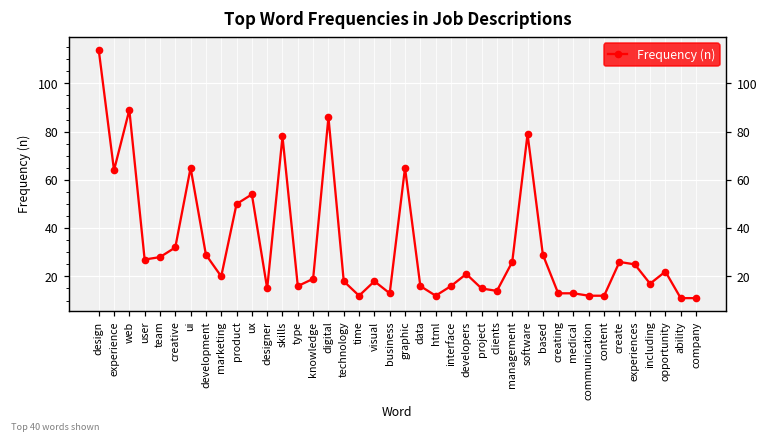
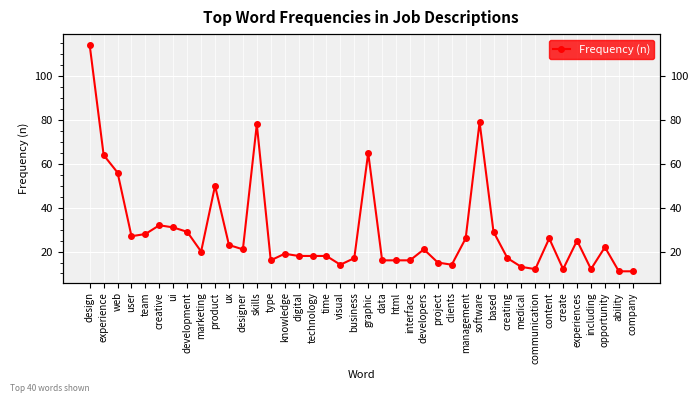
web: 89 -> 56
ui: 65 -> 31
ux: 54 -> 23
designer: 15 -> 21
digital: 86 -> 18
time: 12 -> 18
visual: 18 -> 14
business: 13 -> 17
html: 12 -> 16
creating: 13 -> 17
content: 12 -> 26
create: 26 -> 12
including: 17 -> 12
